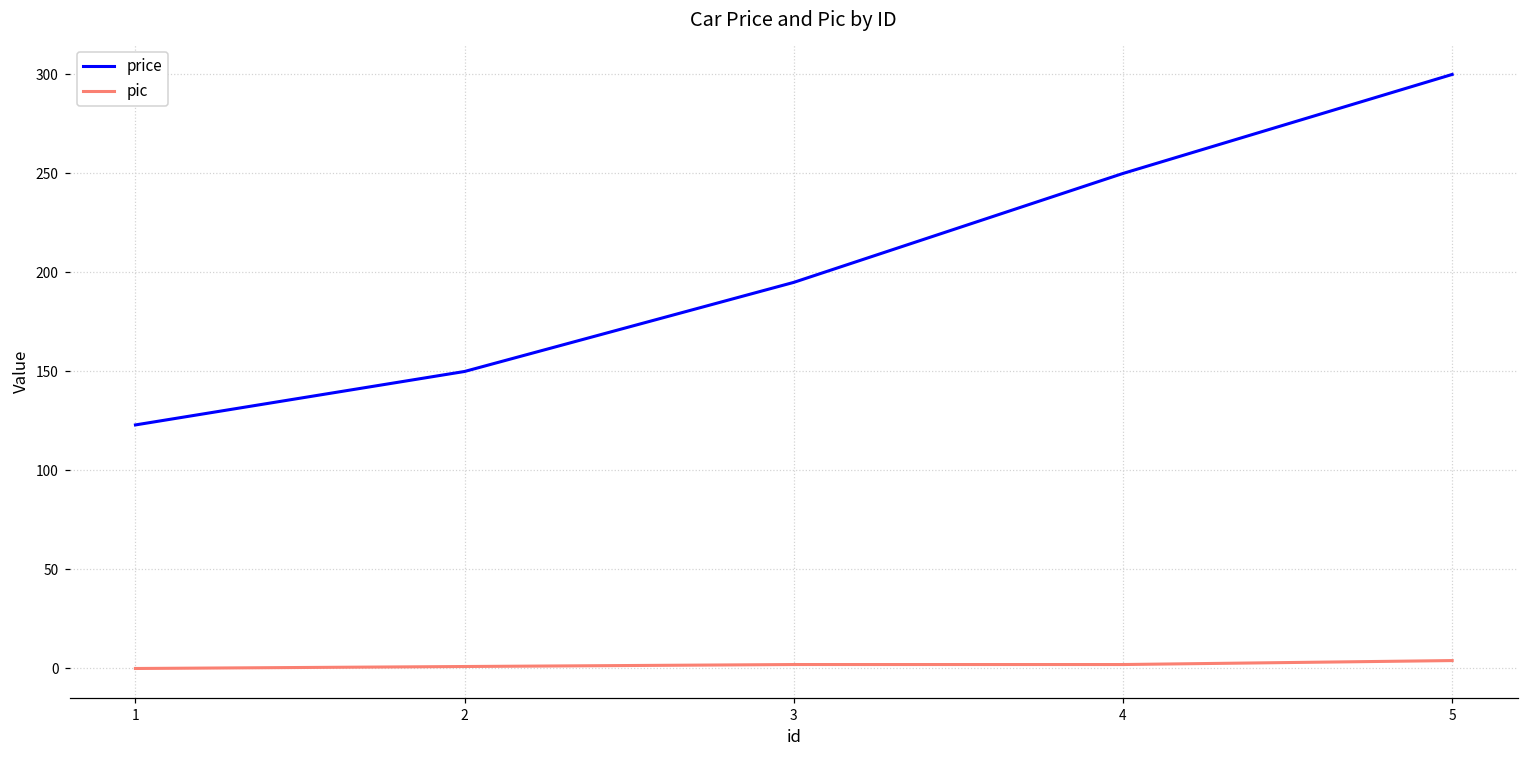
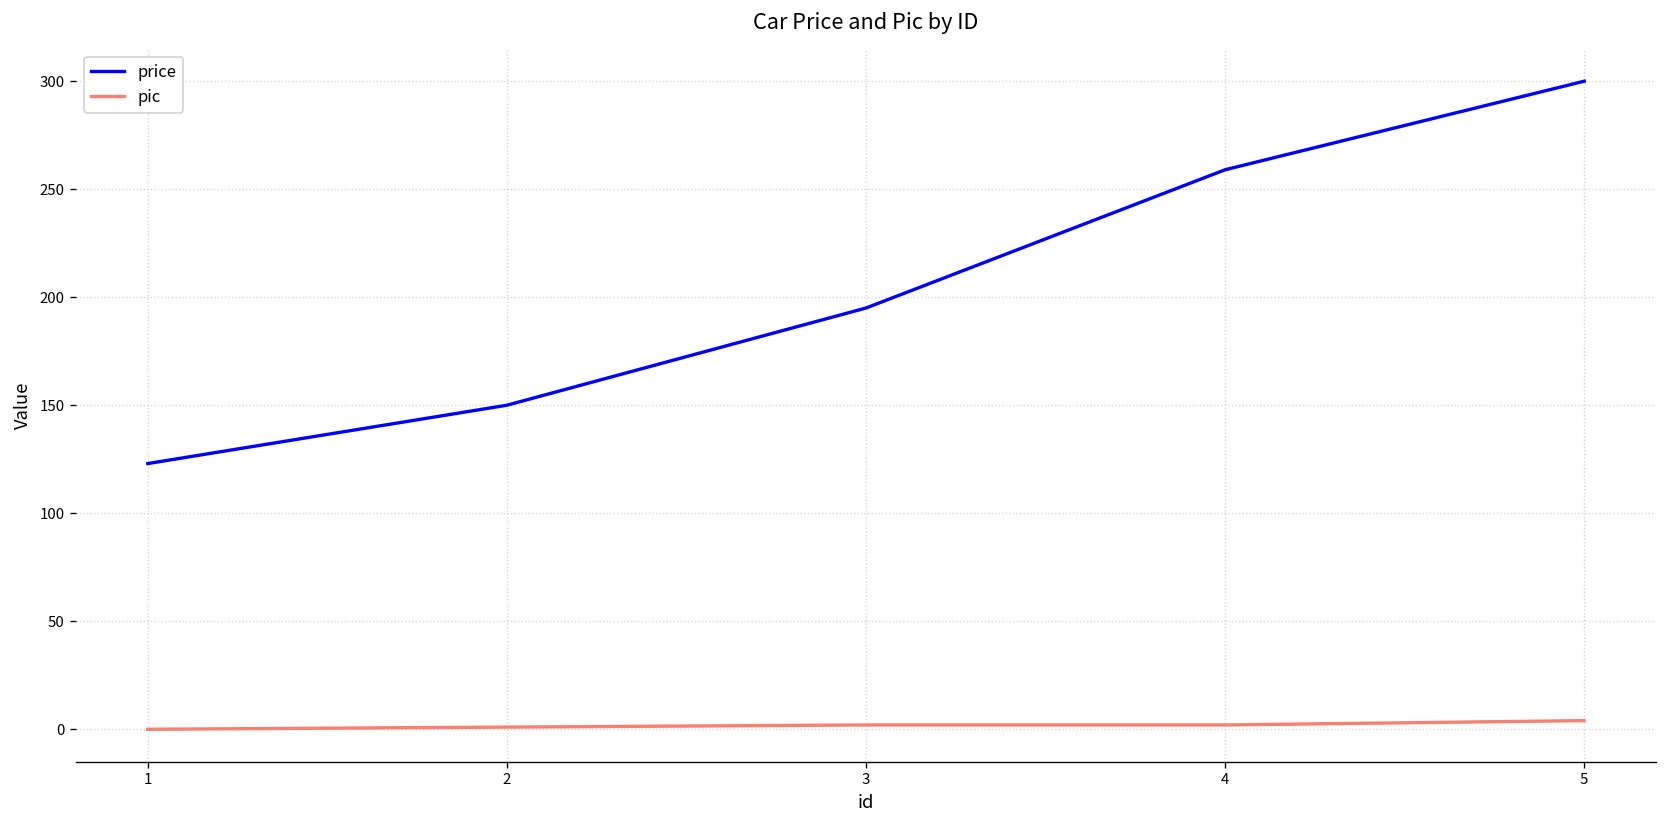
price, 4: 250 -> 259
